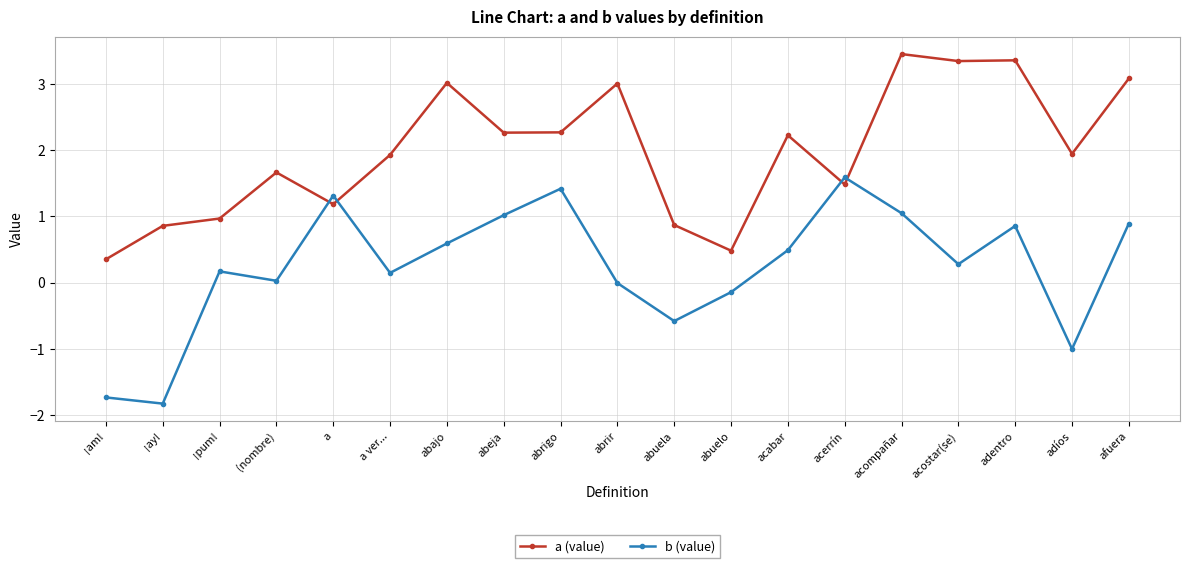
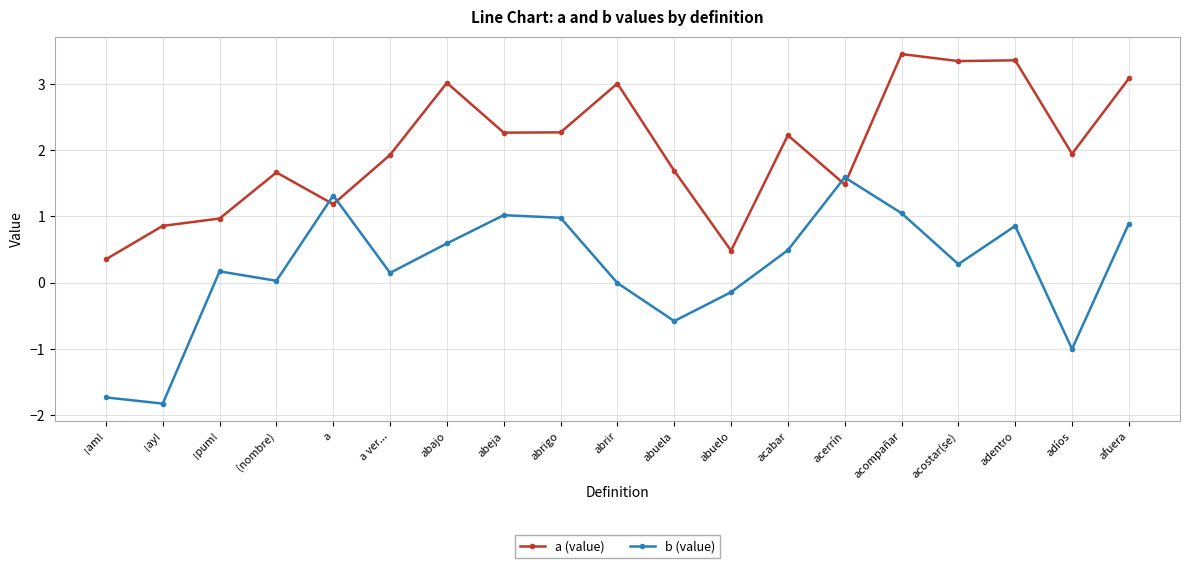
b (value), abrigo: 1.4 -> 1.0
a (value), abuela: 0.9 -> 1.7
